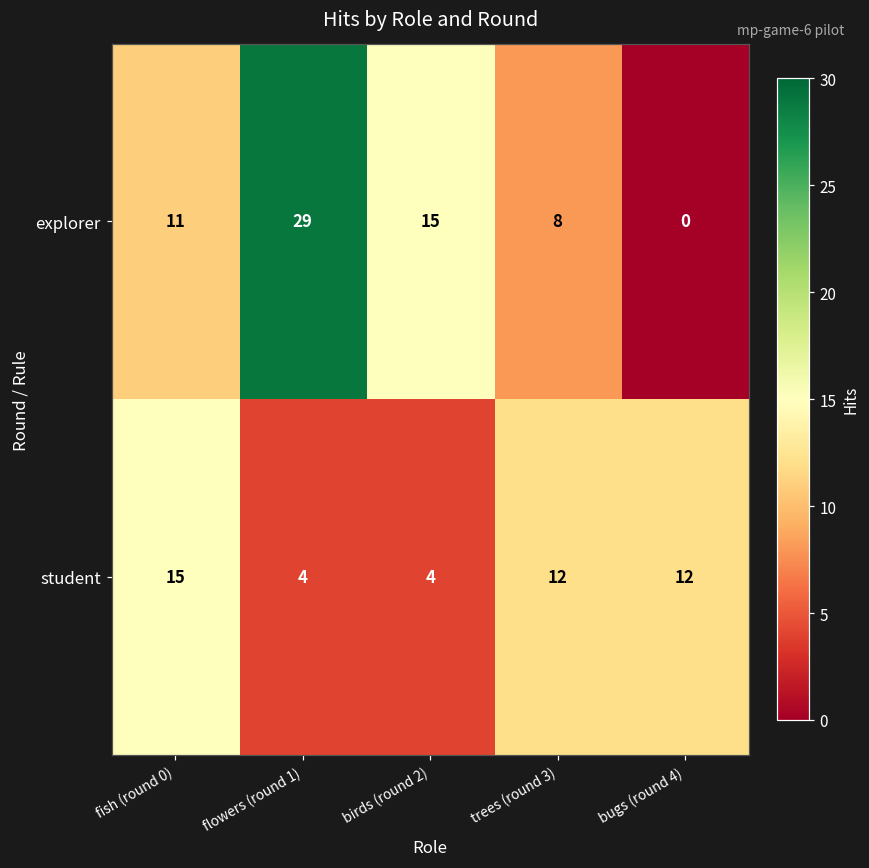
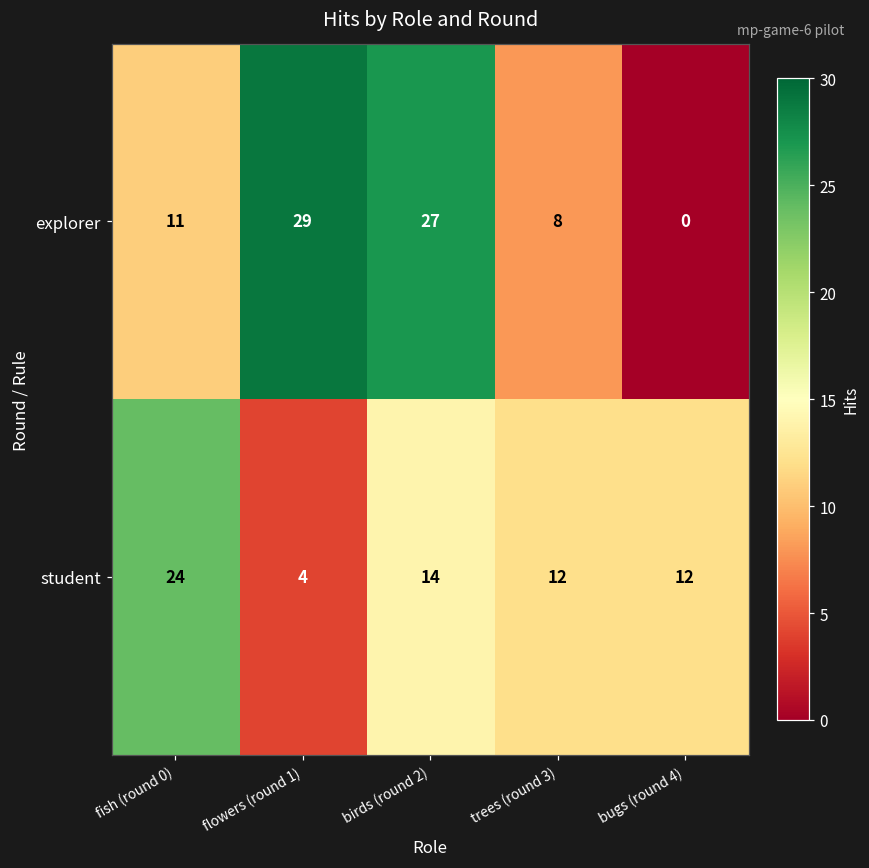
explorer, birds (round 2): 15 -> 27
student, fish (round 0): 15 -> 24
student, birds (round 2): 4 -> 14
